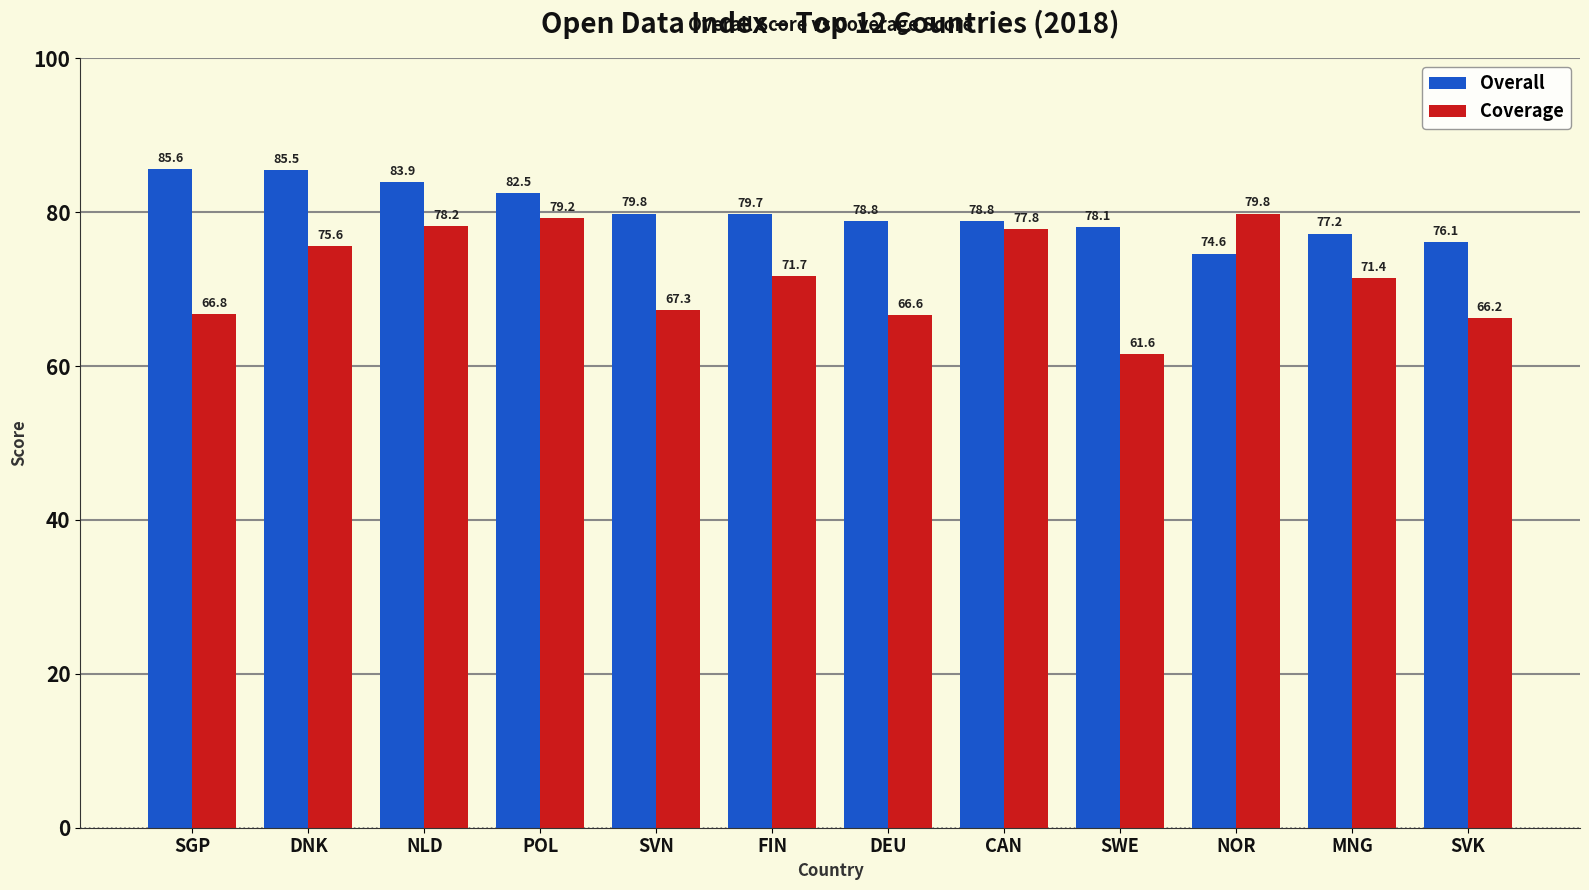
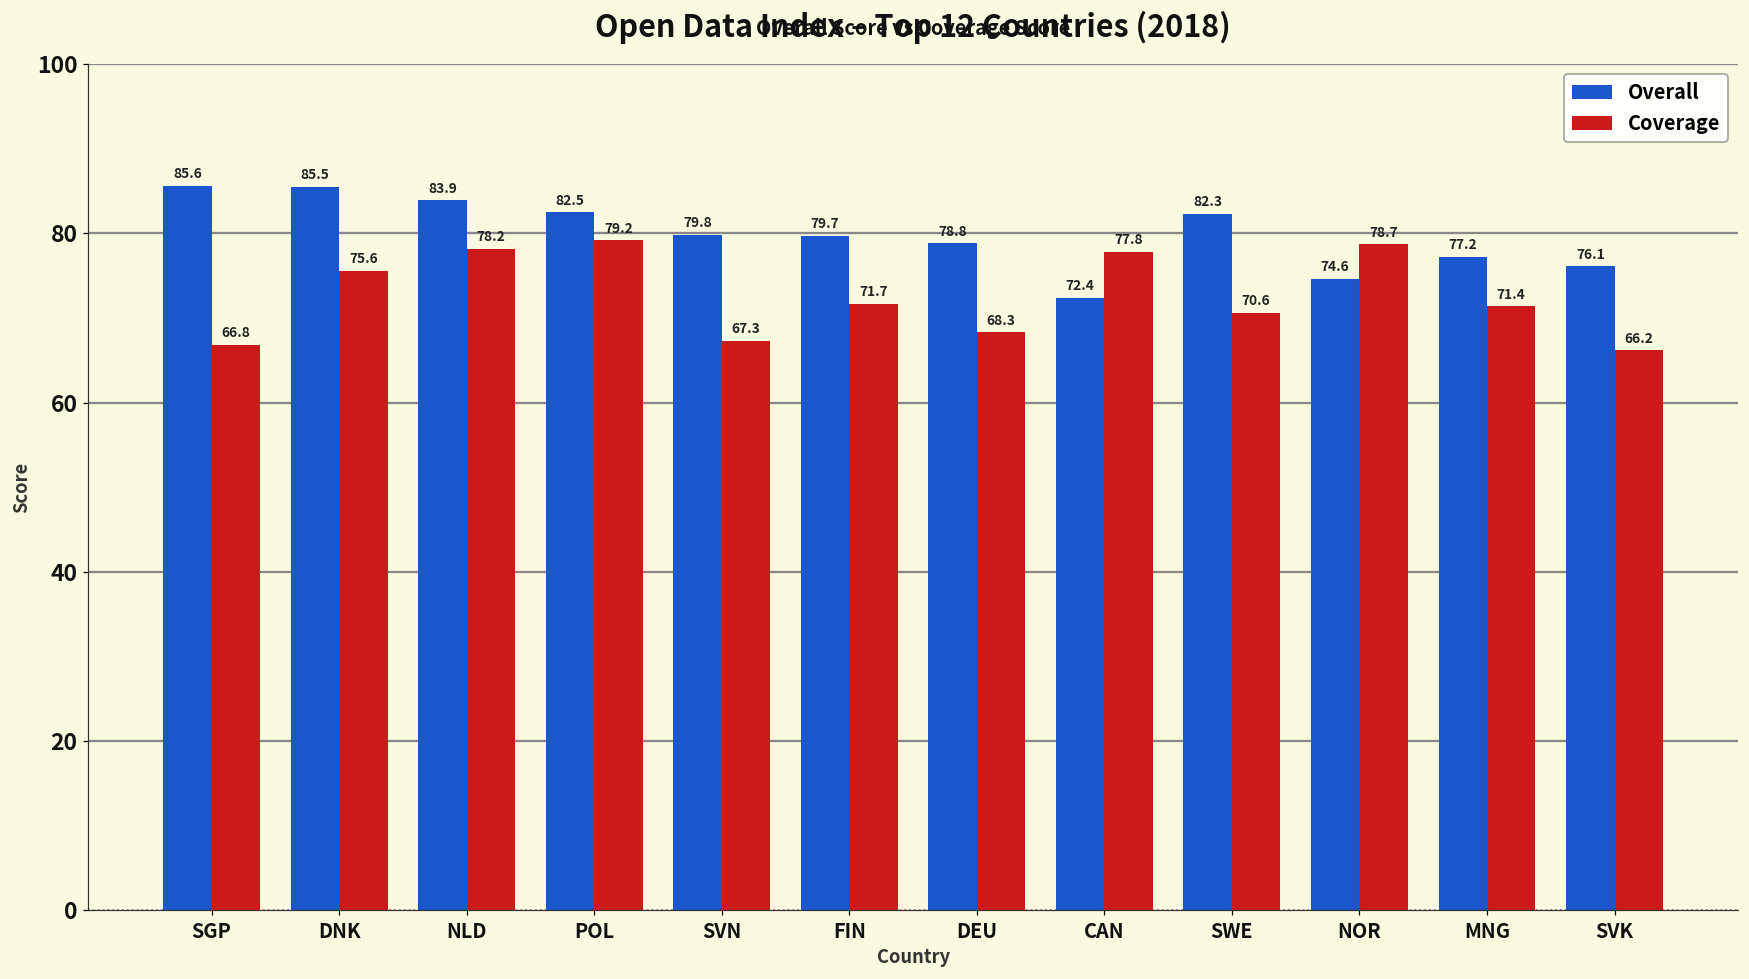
Coverage, DEU: 66.6 -> 68.3
Overall, CAN: 78.8 -> 72.4
Overall, SWE: 78.1 -> 82.3
Coverage, SWE: 61.6 -> 70.6
Coverage, NOR: 79.8 -> 78.7
